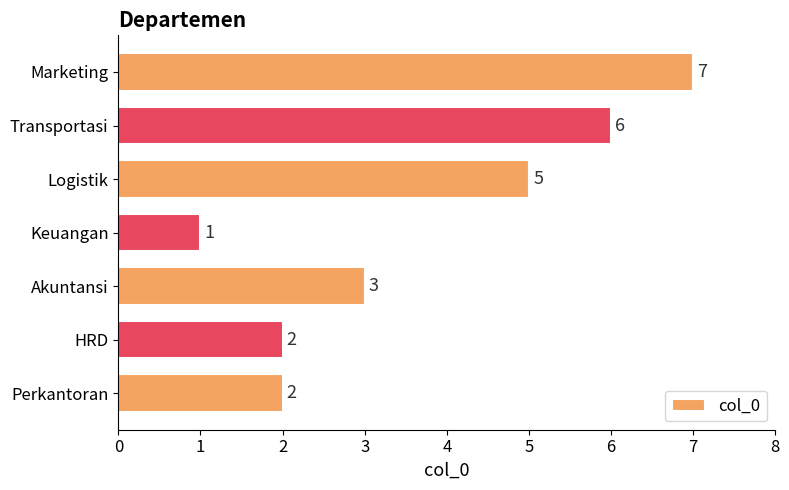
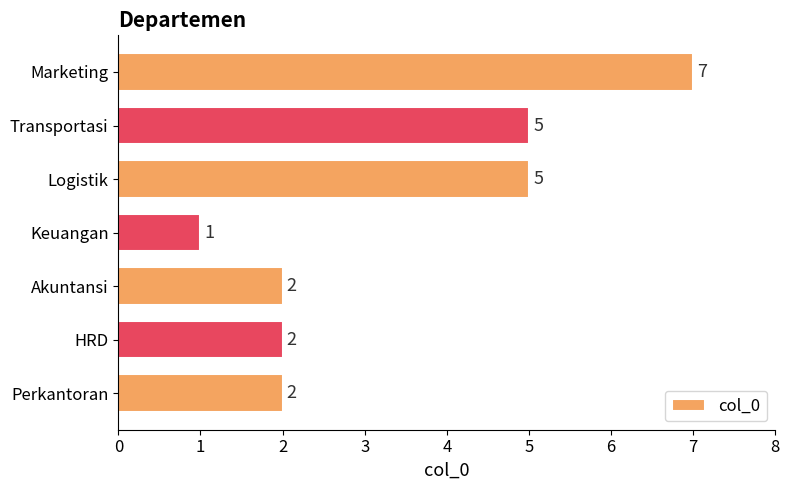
Transportasi: 6 -> 5
Akuntansi: 3 -> 2
